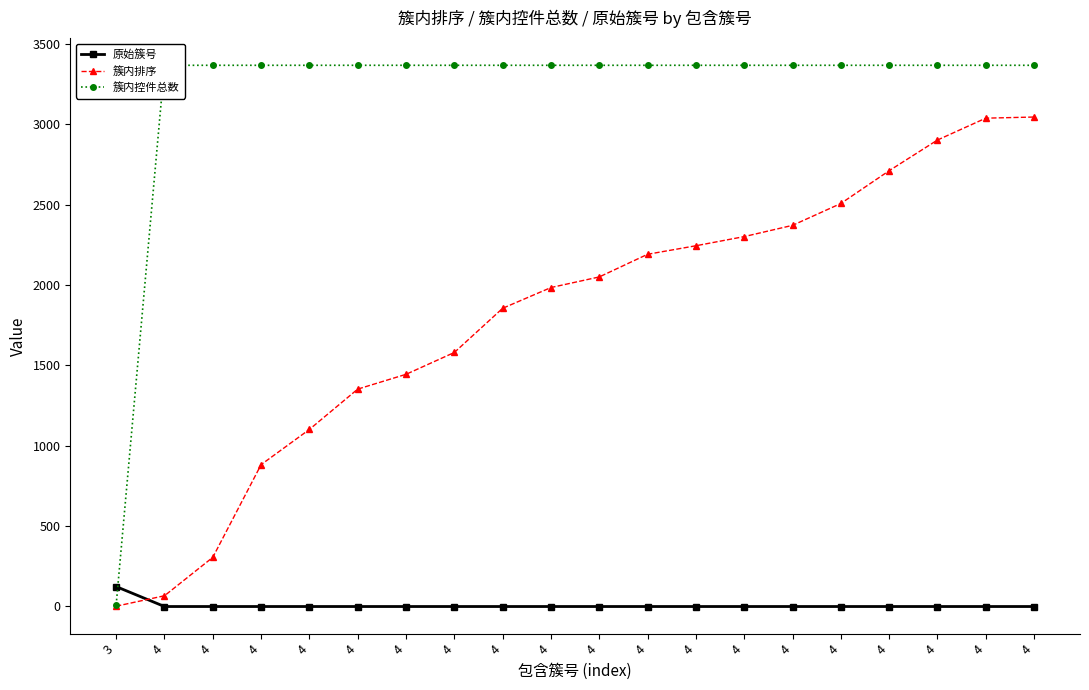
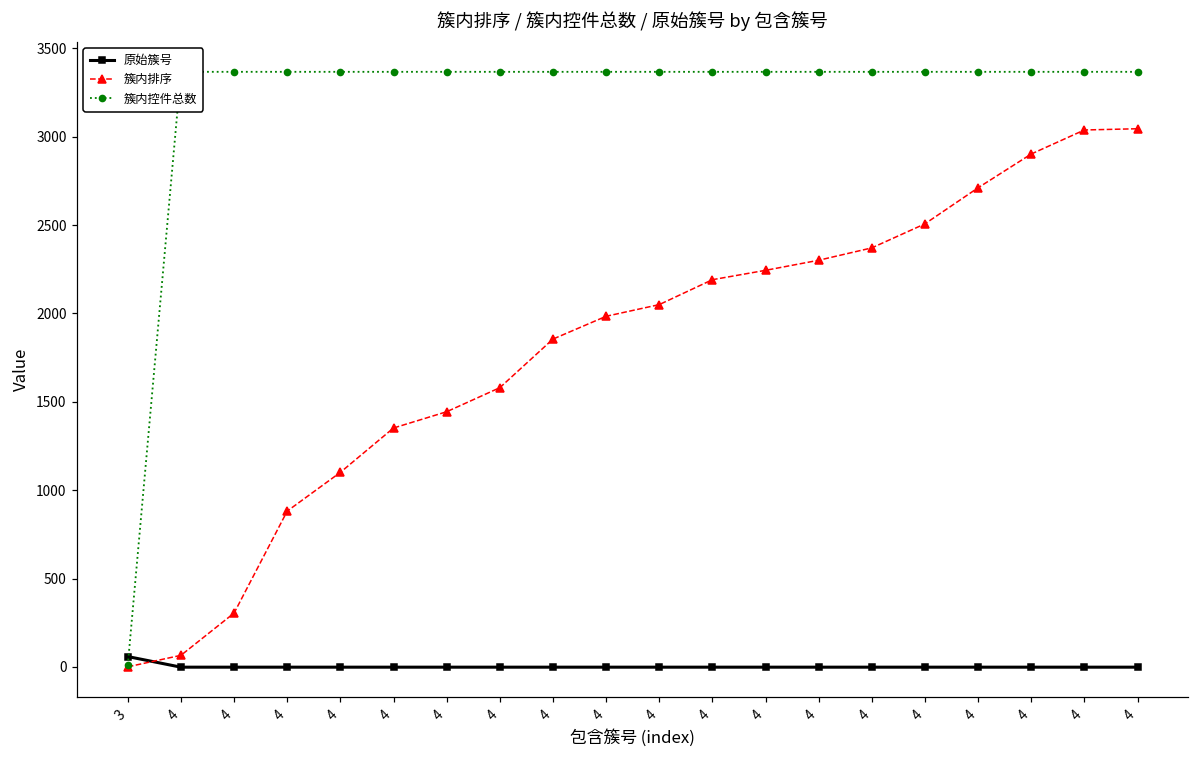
原始簇号, 3: 120 -> 60
